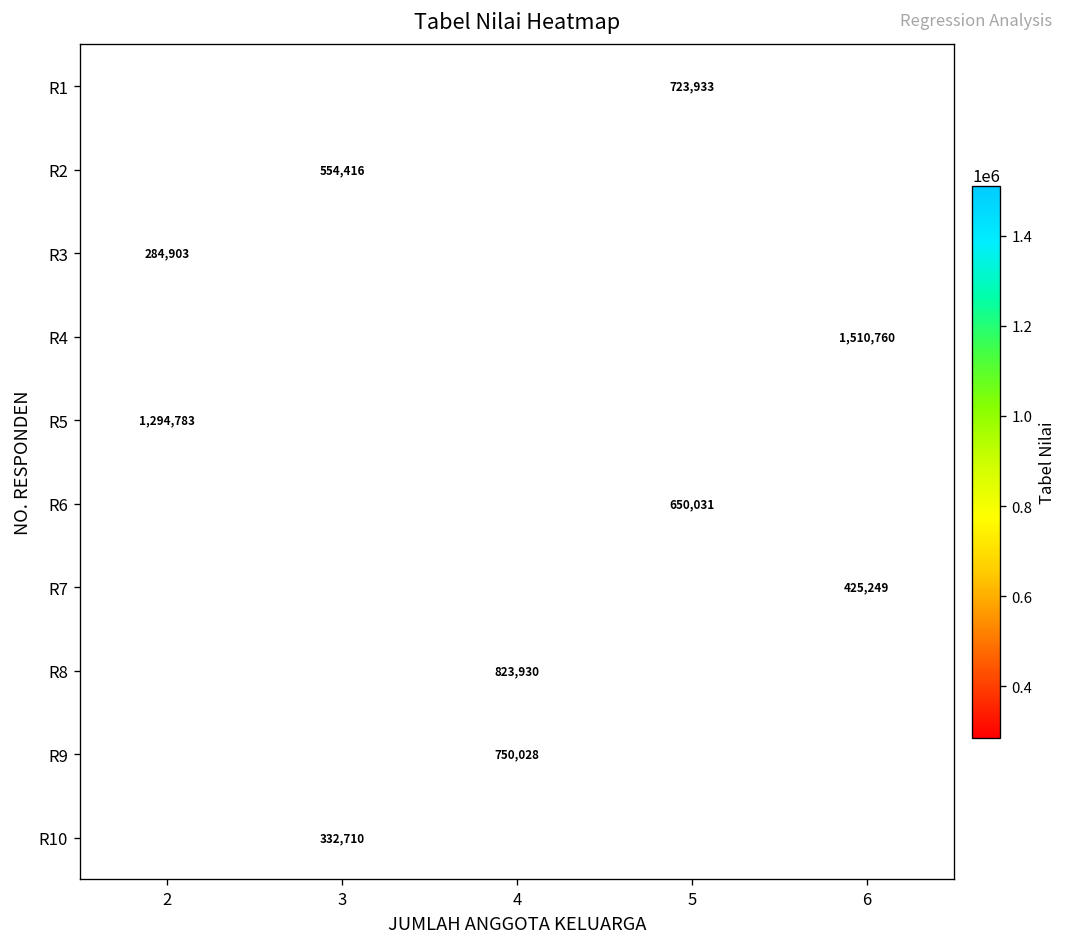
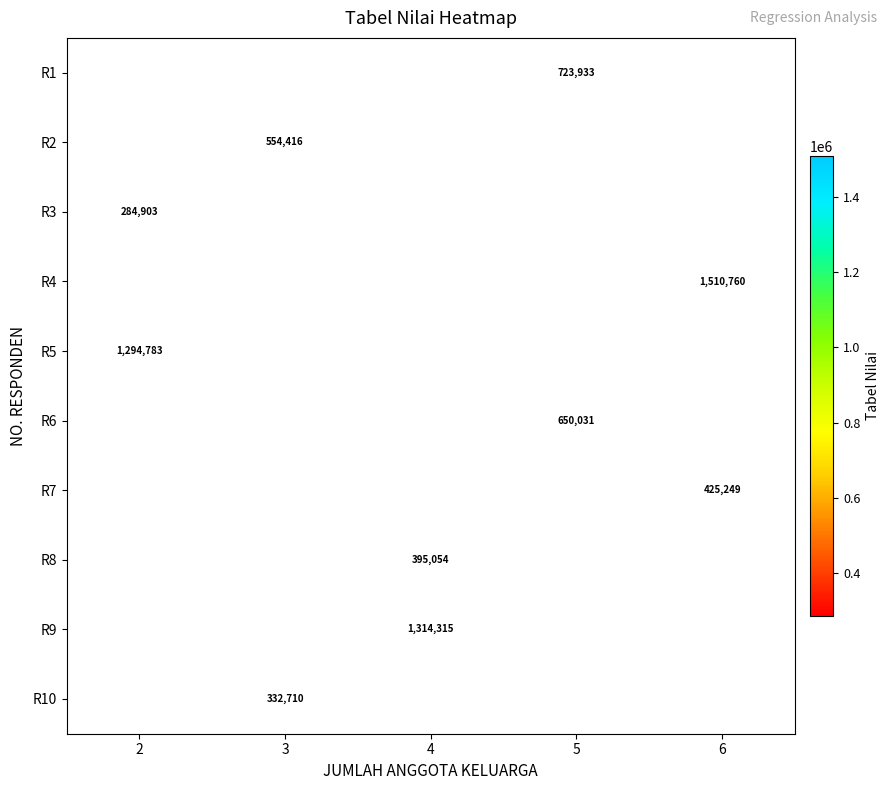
R8, 4: 823,930 -> 395,054
R9, 4: 750,028 -> 1,314,315
